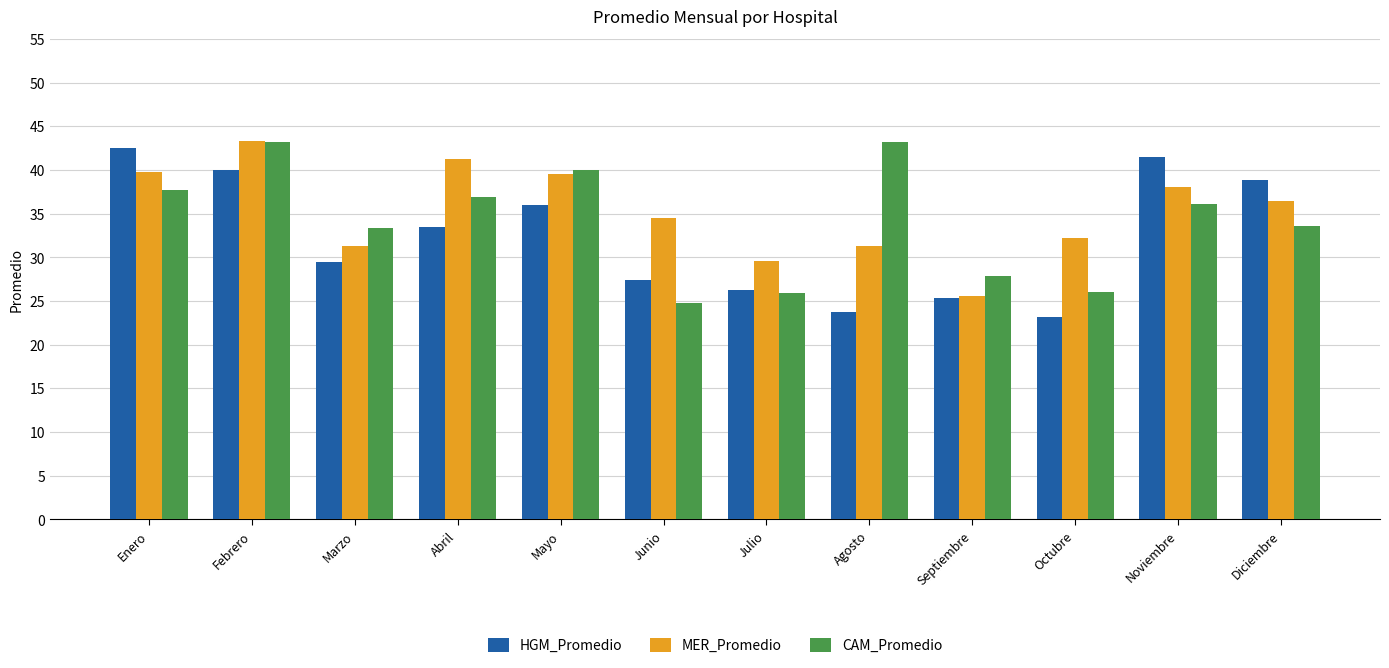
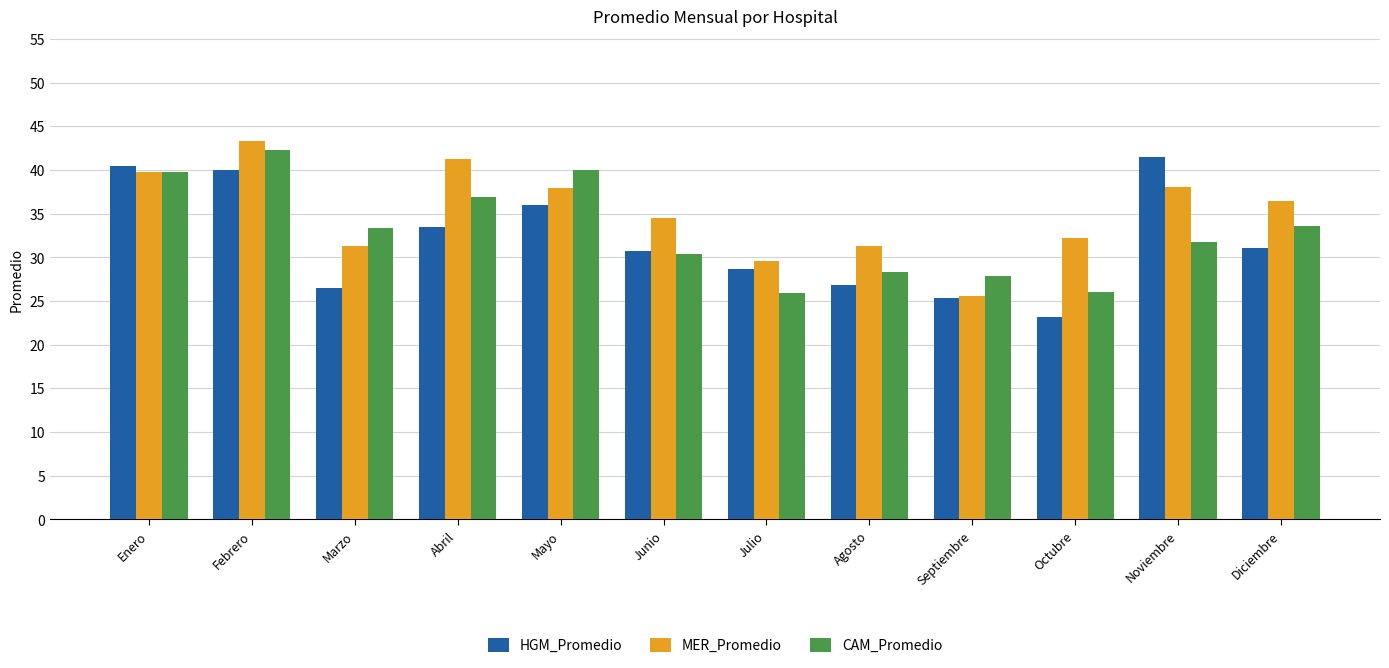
HGM_Promedio, Enero: 43 -> 40
CAM_Promedio, Enero: 38 -> 40
CAM_Promedio, Febrero: 43 -> 42
HGM_Promedio, Marzo: 30 -> 27
MER_Promedio, Mayo: 40 -> 38
HGM_Promedio, Junio: 27 -> 31
CAM_Promedio, Junio: 25 -> 30
HGM_Promedio, Julio: 26 -> 29
HGM_Promedio, Agosto: 24 -> 27
CAM_Promedio, Agosto: 43 -> 28
CAM_Promedio, Noviembre: 36 -> 32
HGM_Promedio, Diciembre: 39 -> 31
